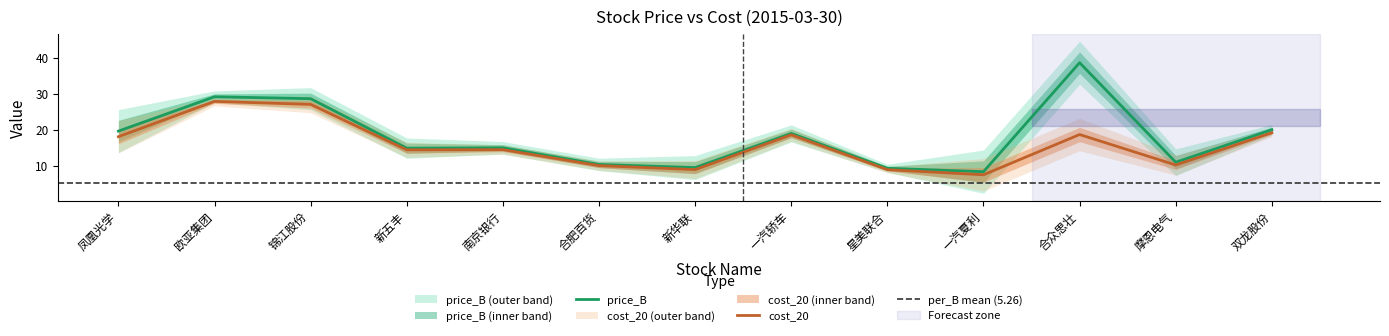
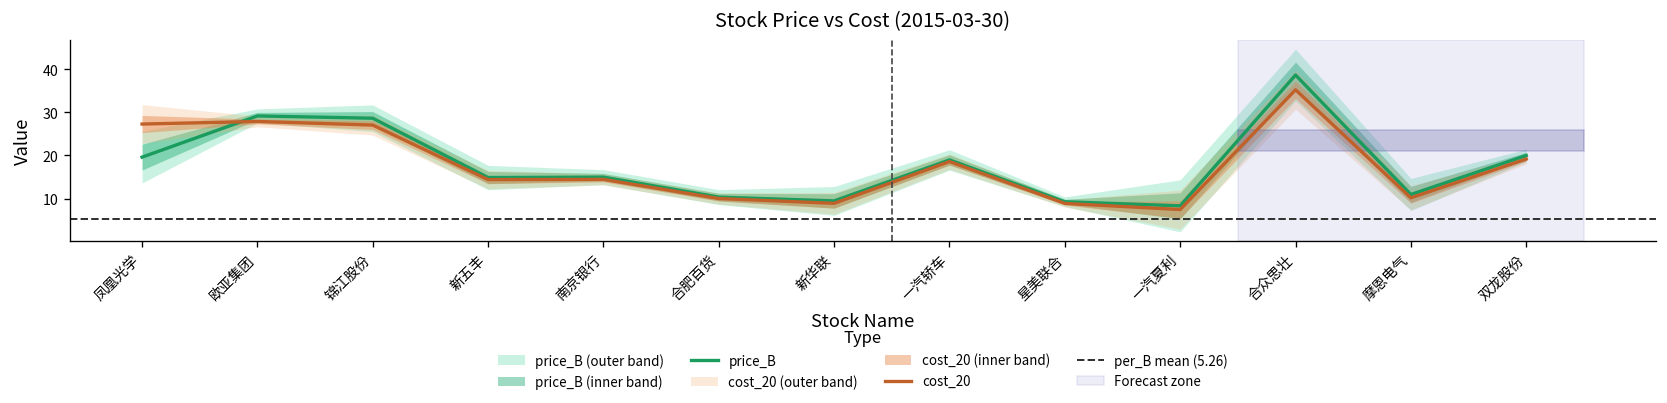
cost_20, 凤凰光学: 18 -> 27
cost_20, 合众思壮: 19 -> 35
